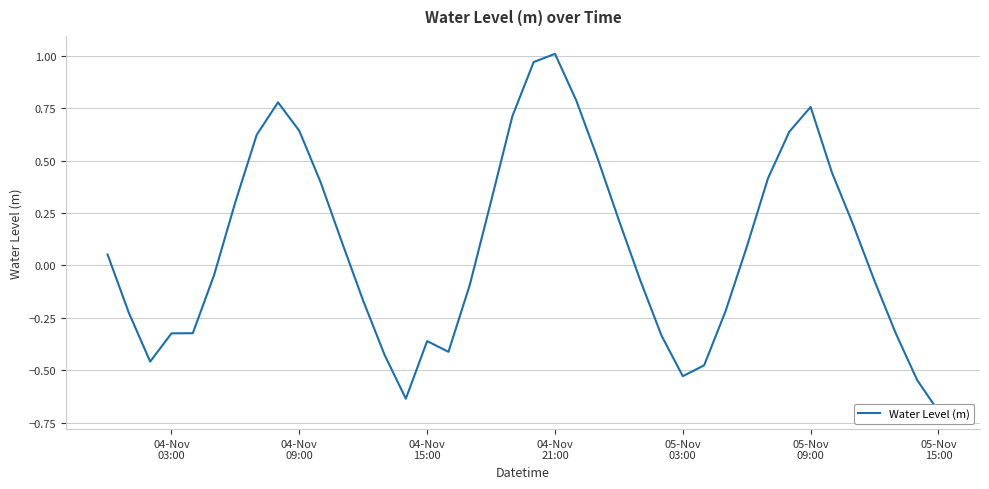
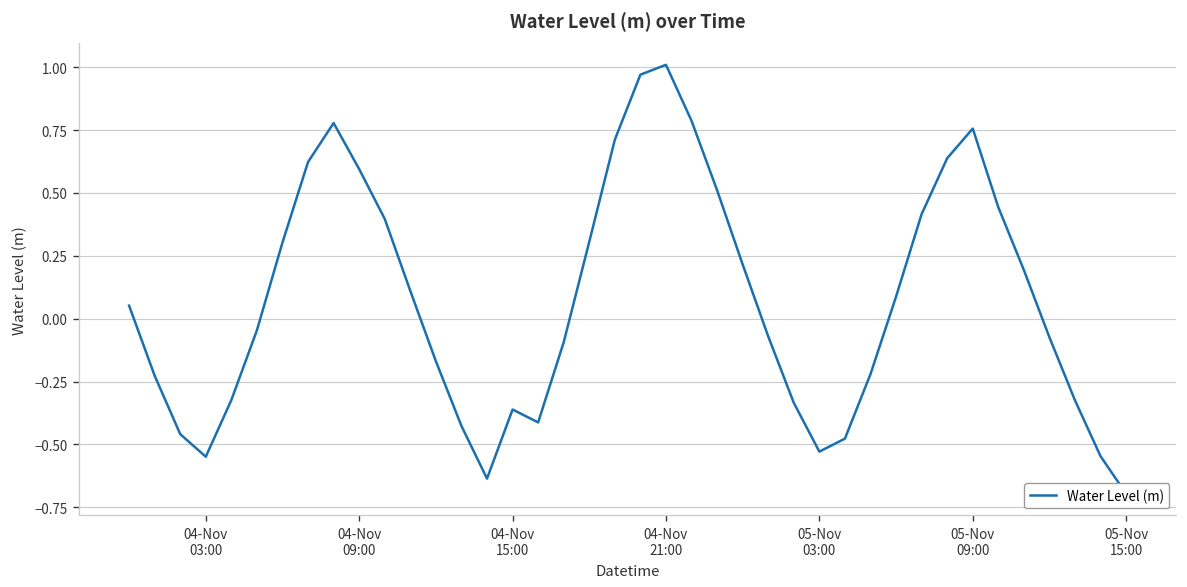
04-Nov 03:00: -0.32 -> -0.55
04-Nov 09:00: 0.64 -> 0.59
